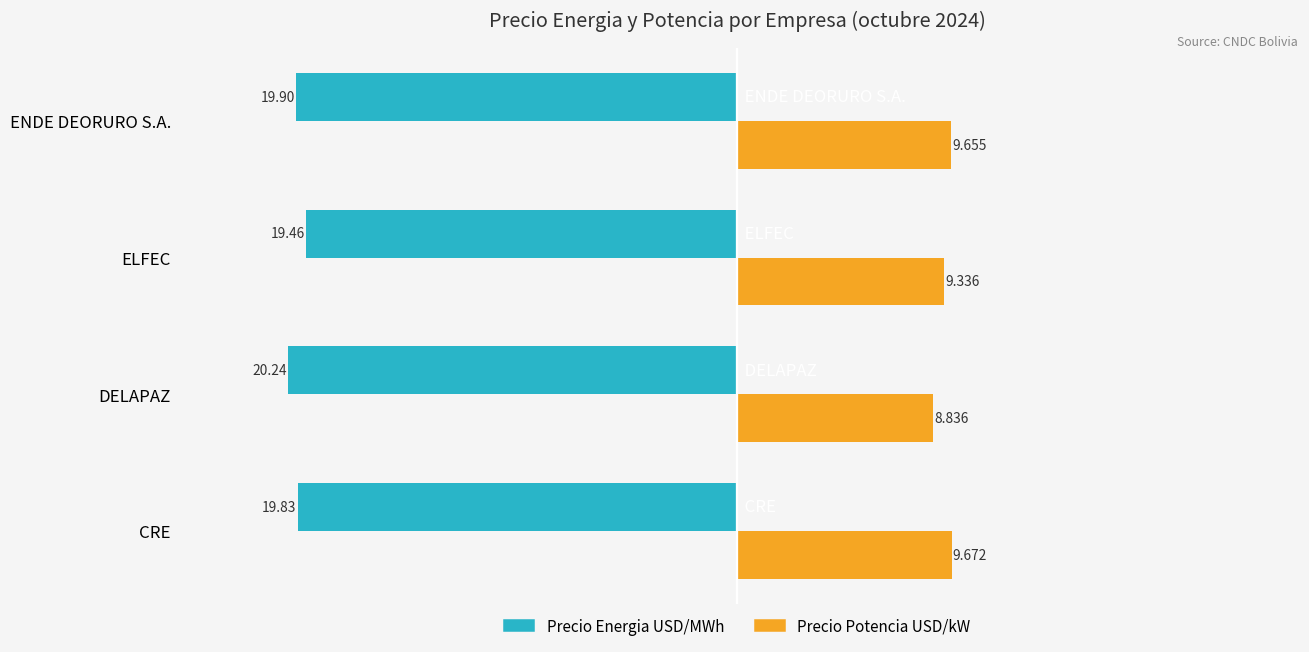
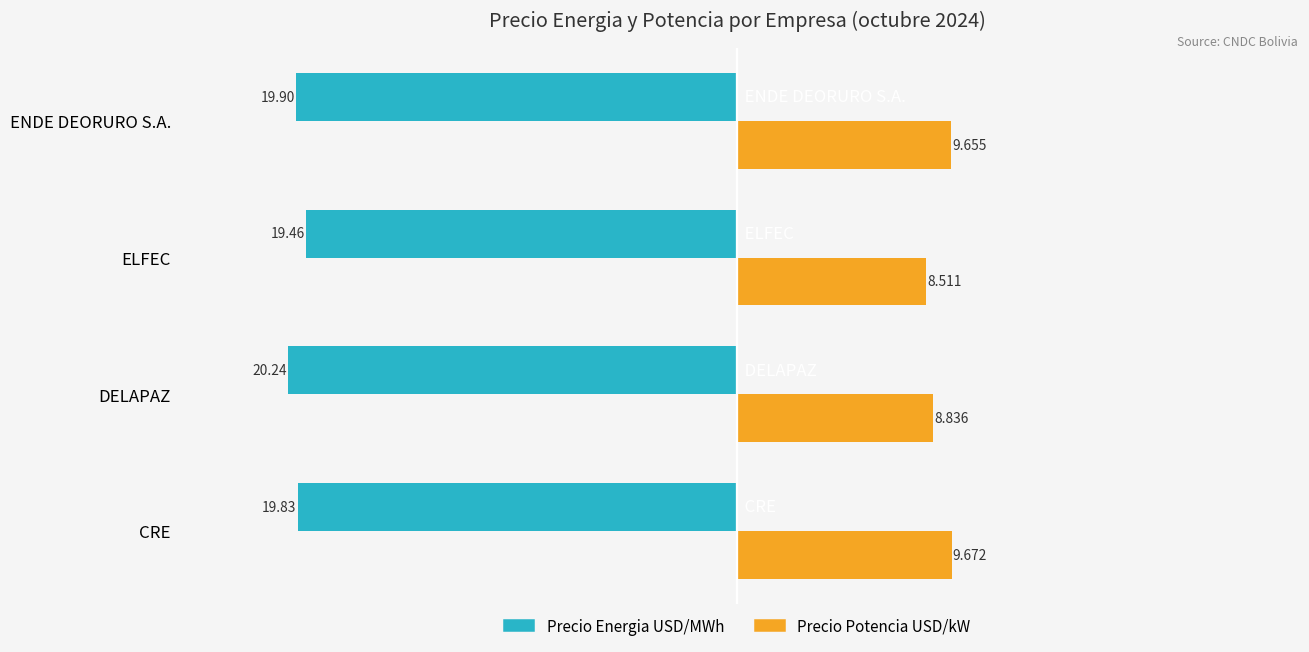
Precio Potencia USD/kW, ELFEC: 9.336 -> 8.511
